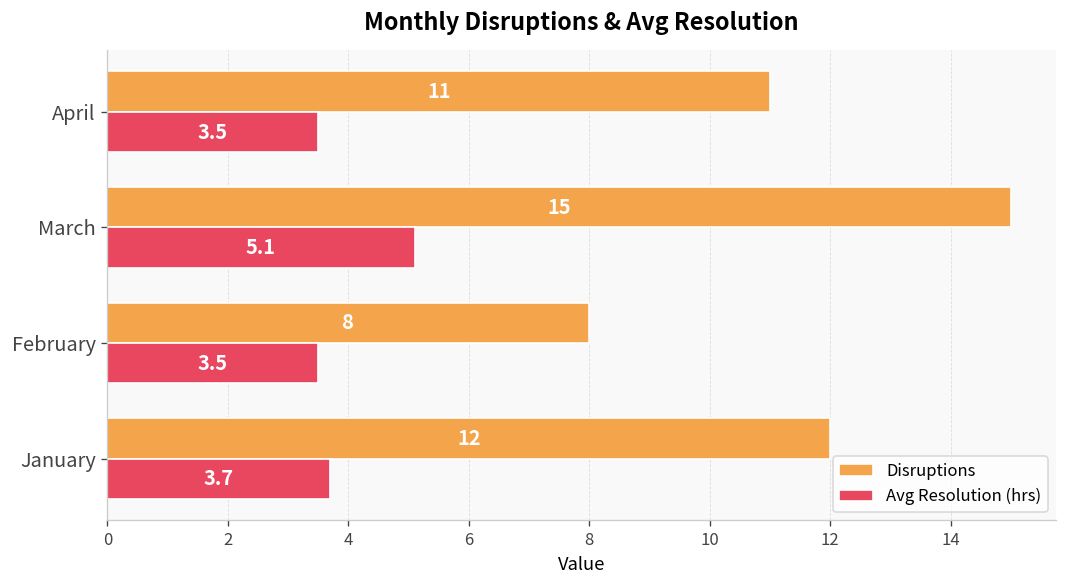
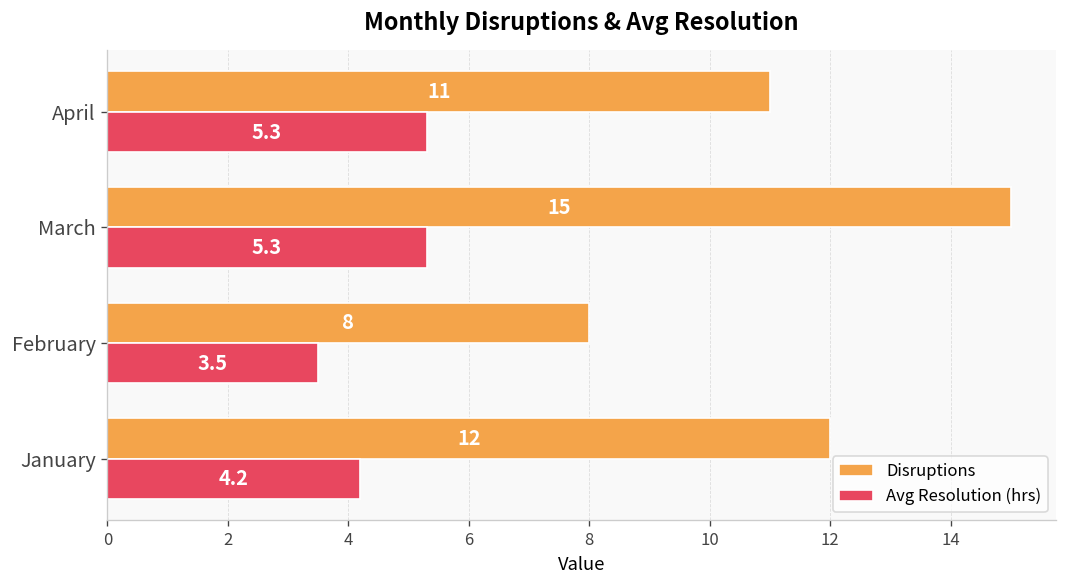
Avg Resolution (hrs), April: 3.5 -> 5.3
Avg Resolution (hrs), March: 5.1 -> 5.3
Avg Resolution (hrs), January: 3.7 -> 4.2
